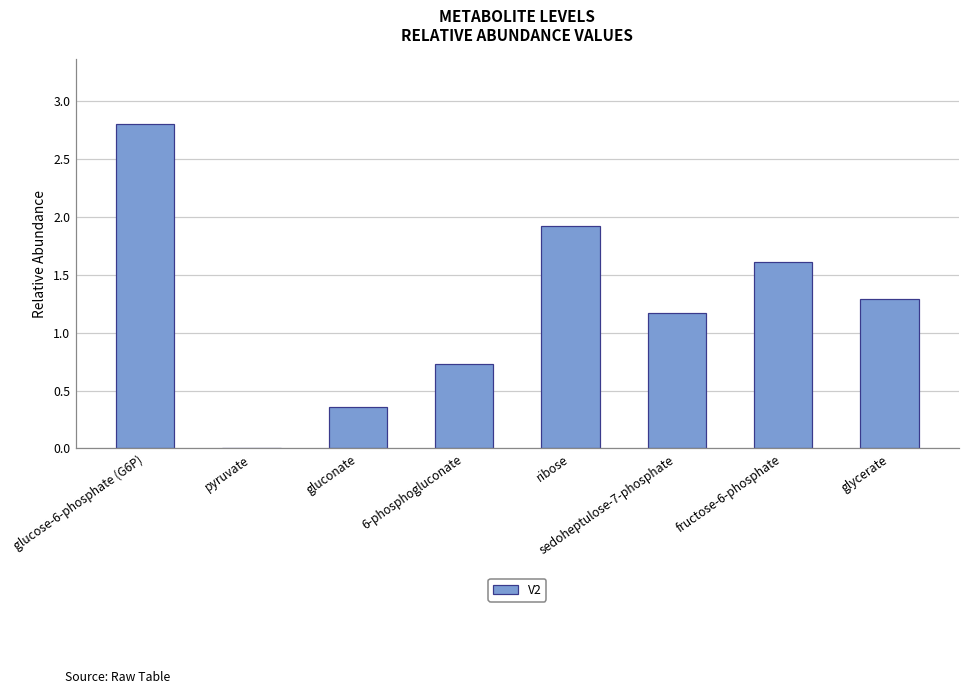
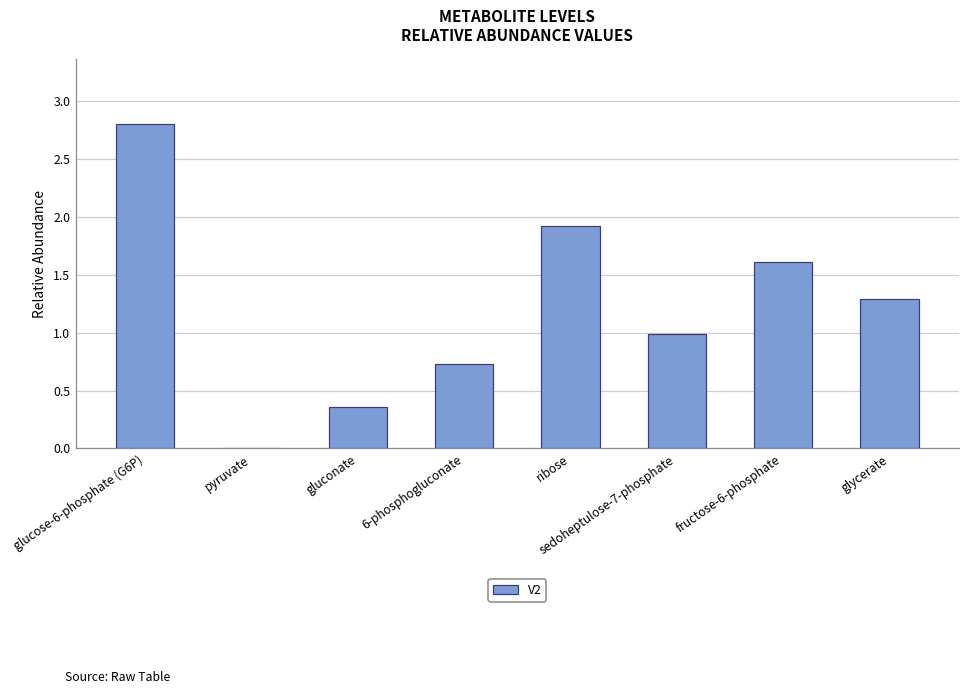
sedoheptulose-7-phosphate: 1.17 -> 0.99
